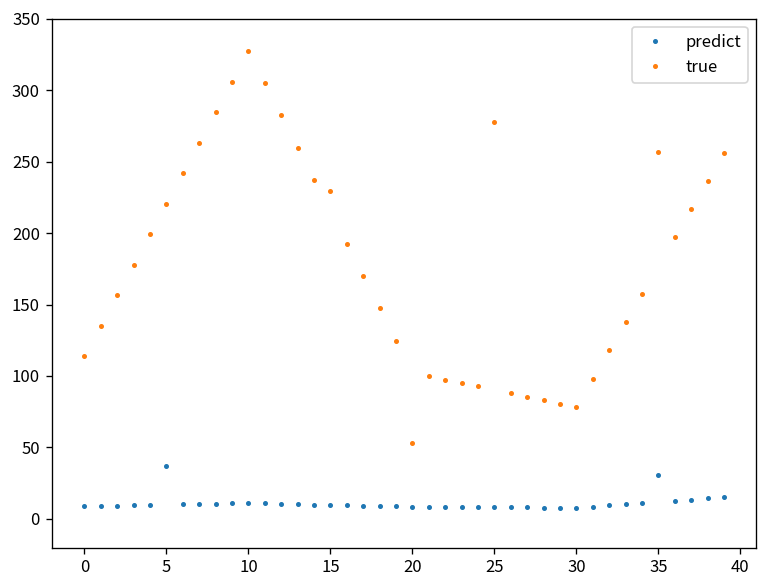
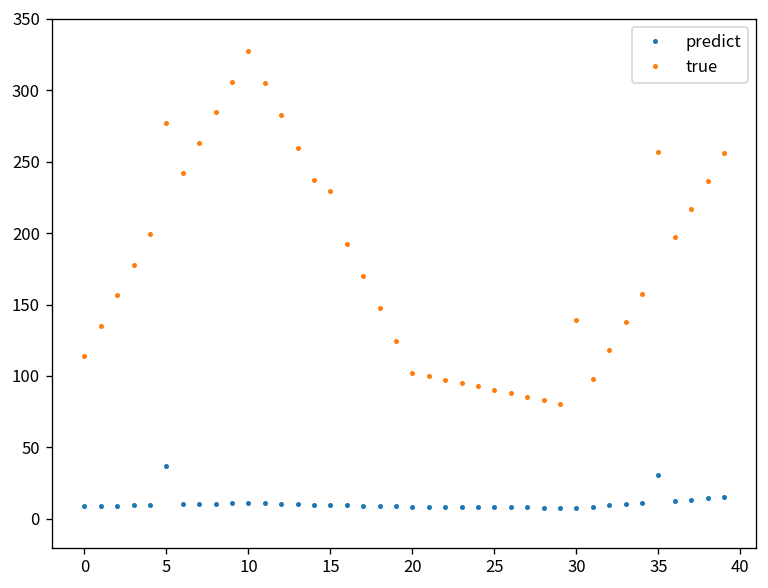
true, 5: 221 -> 277
true, 20: 53 -> 102
true, 25: 278 -> 90
true, 30: 78 -> 139
